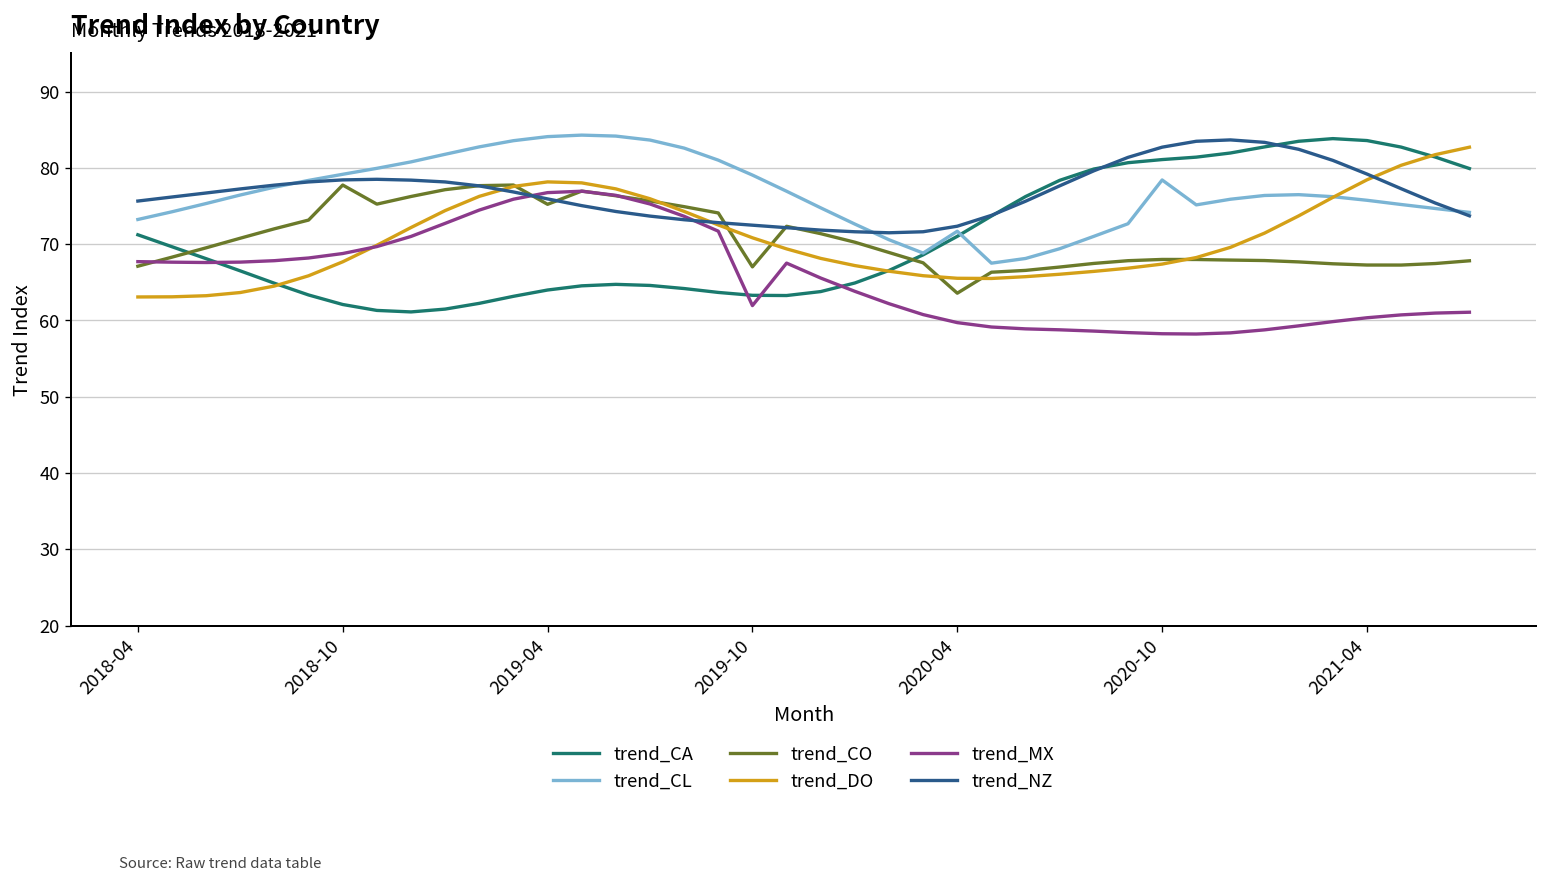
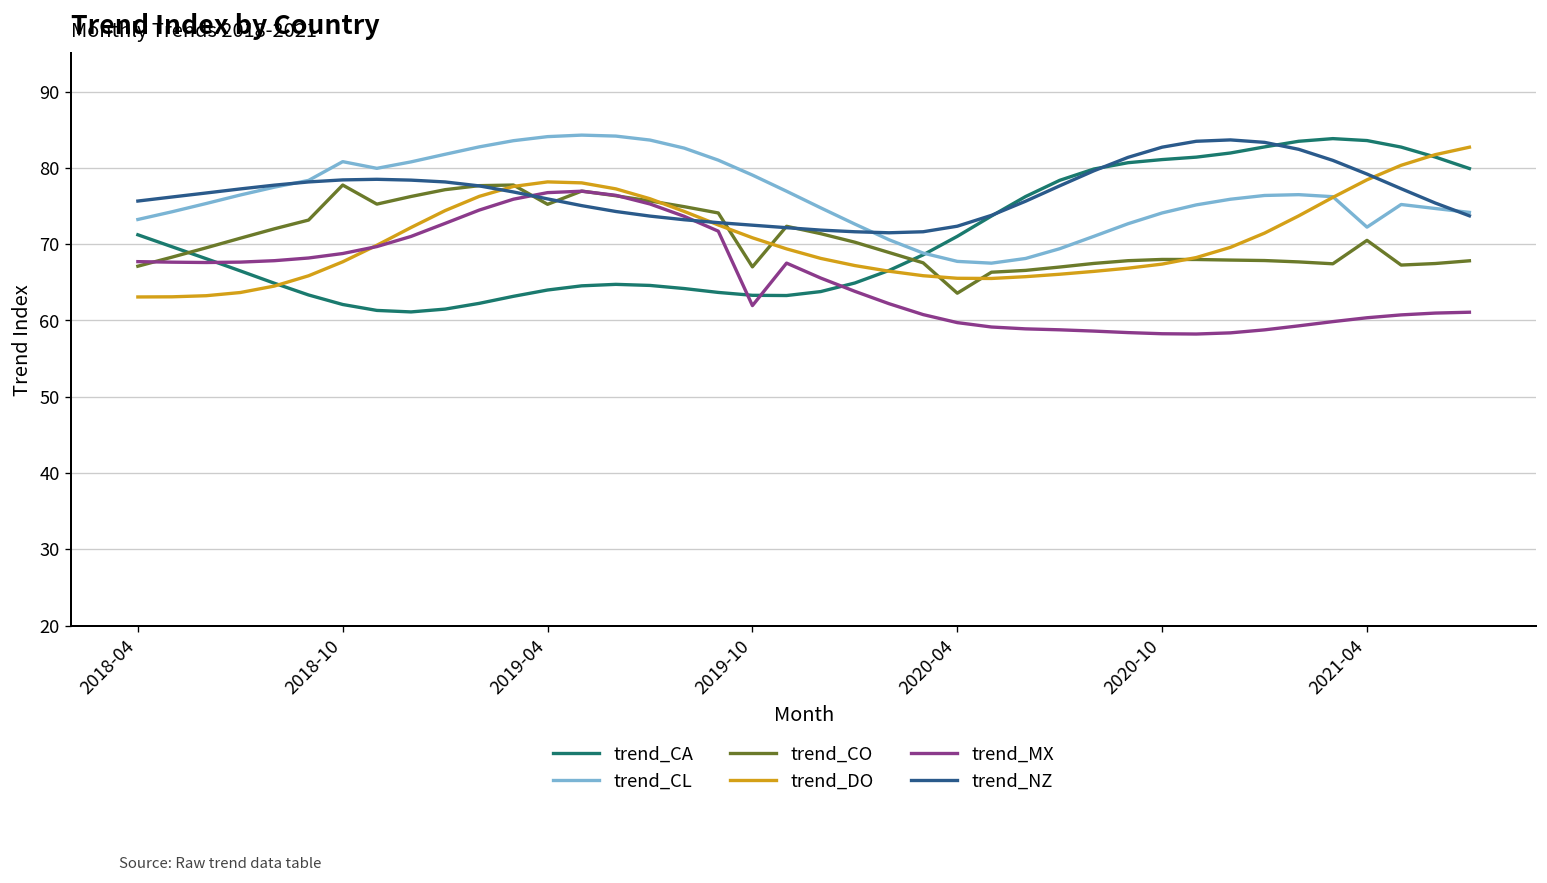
trend_CL, 2018-10: 79 -> 81
trend_CL, 2020-04: 72 -> 68
trend_CL, 2020-10: 78 -> 74
trend_CL, 2021-04: 76 -> 72
trend_CO, 2021-04: 67 -> 70
